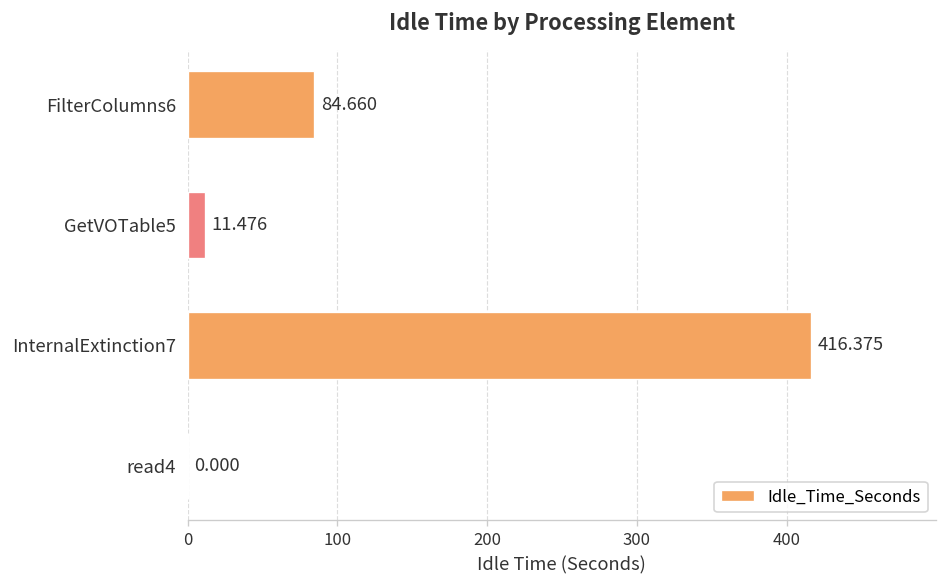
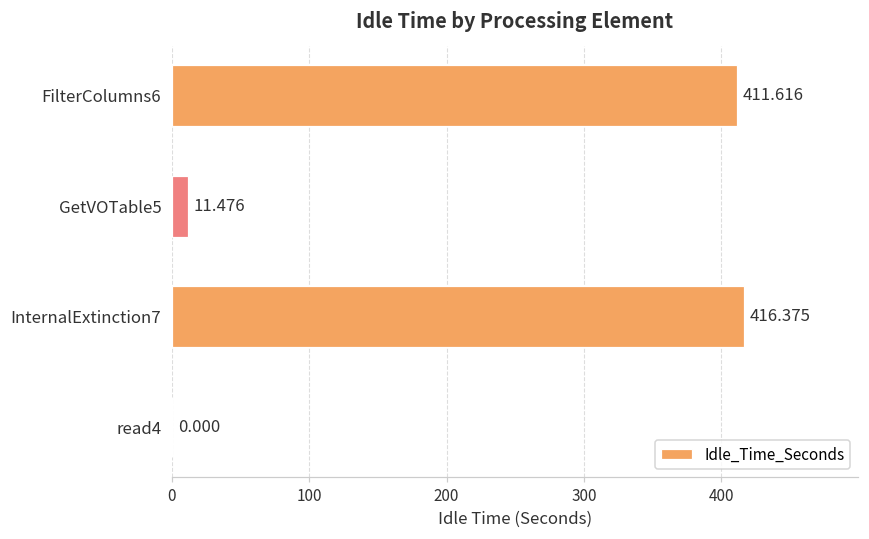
FilterColumns6: 84.660 -> 411.616
